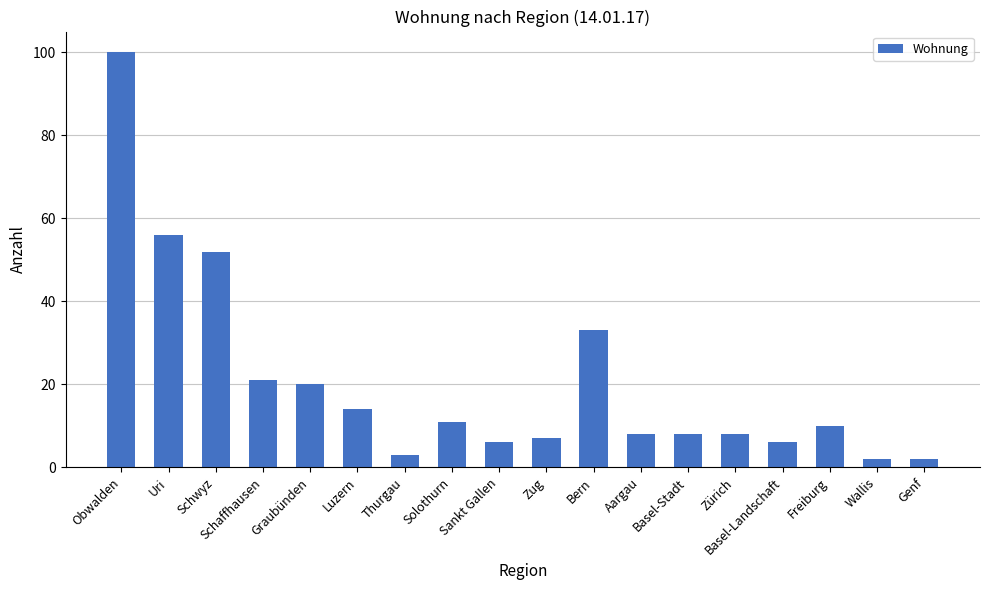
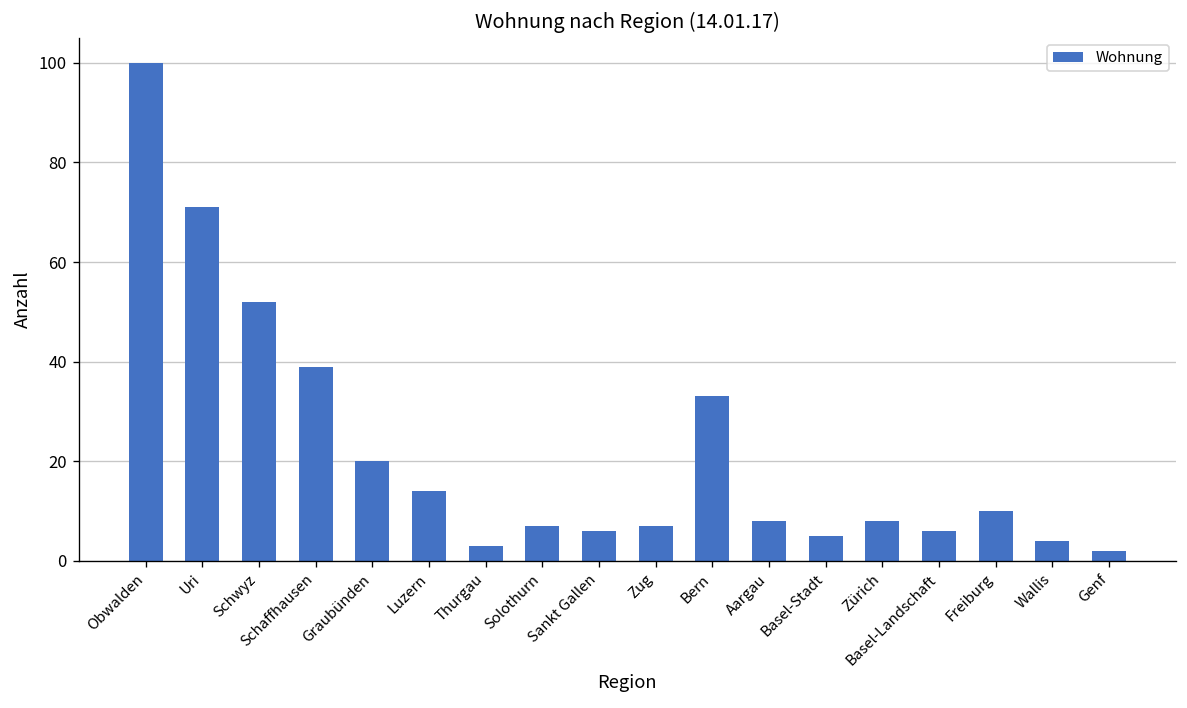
Uri: 56 -> 71
Schaffhausen: 21 -> 39
Solothurn: 11 -> 7
Basel-Stadt: 8 -> 5
Wallis: 2 -> 4
